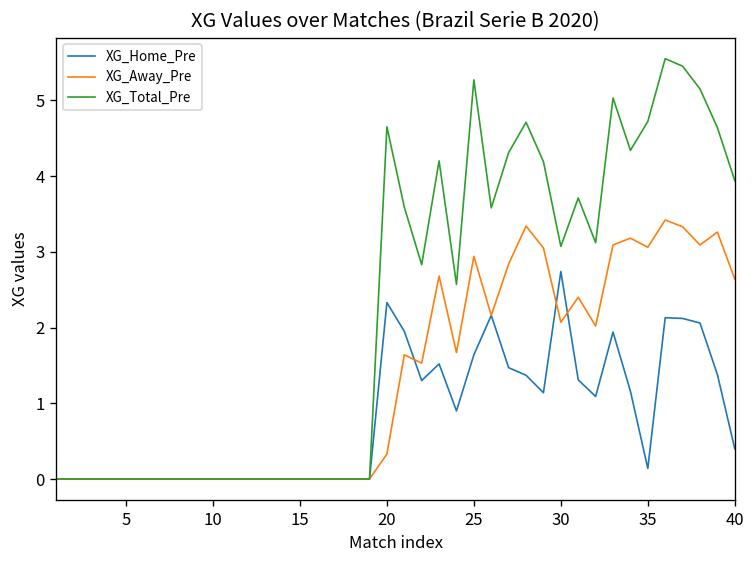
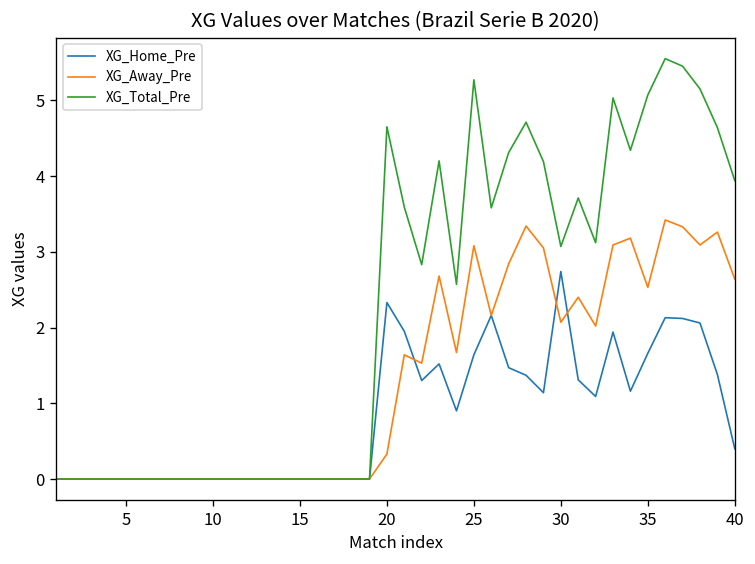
XG_Away_Pre, 25: 2.9 -> 3.1
XG_Home_Pre, 35: 0.1 -> 1.7
XG_Away_Pre, 35: 3.1 -> 2.5
XG_Total_Pre, 35: 4.7 -> 5.1
